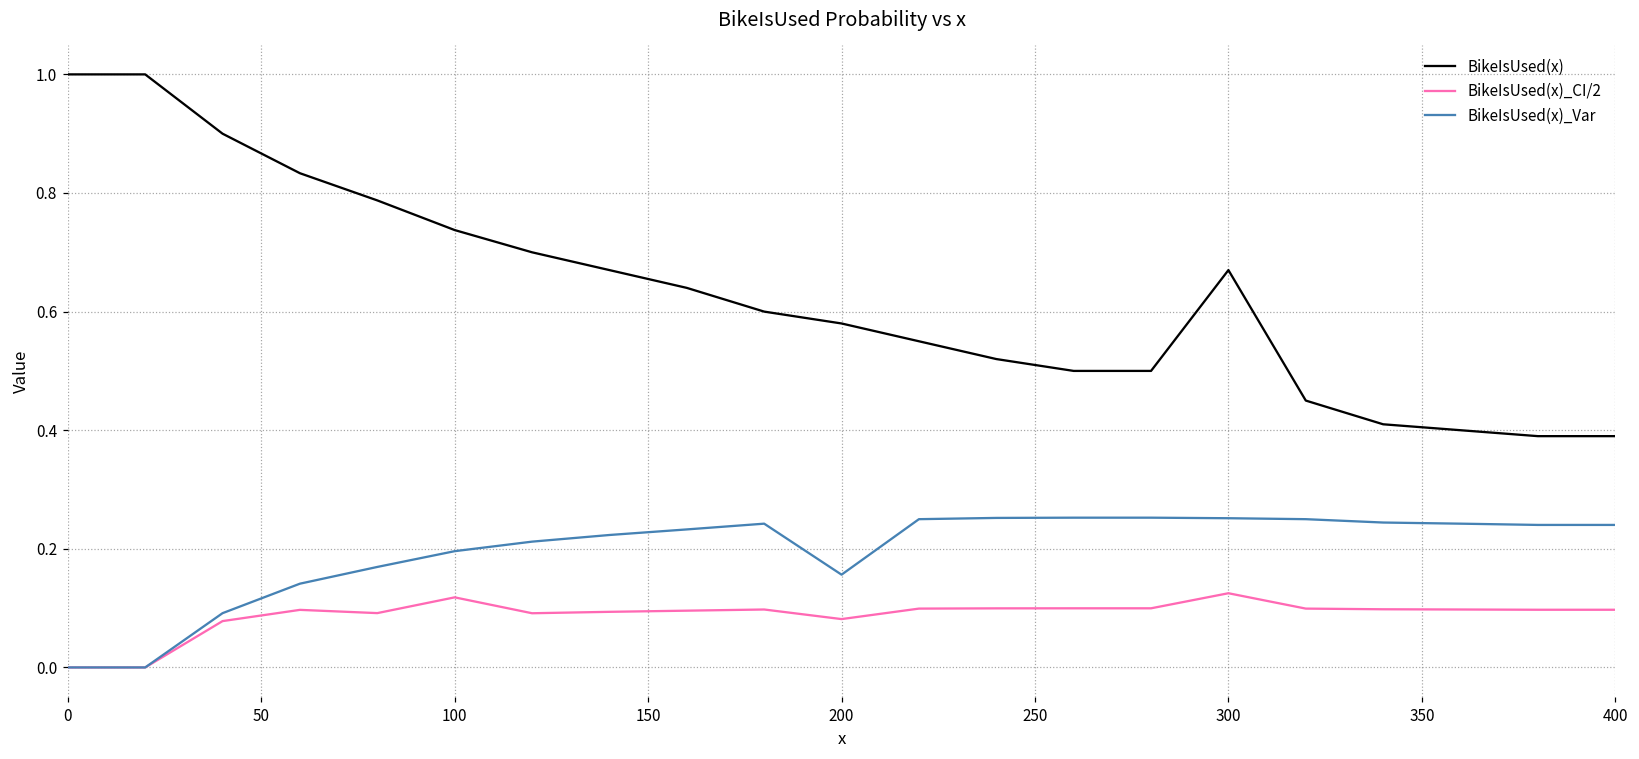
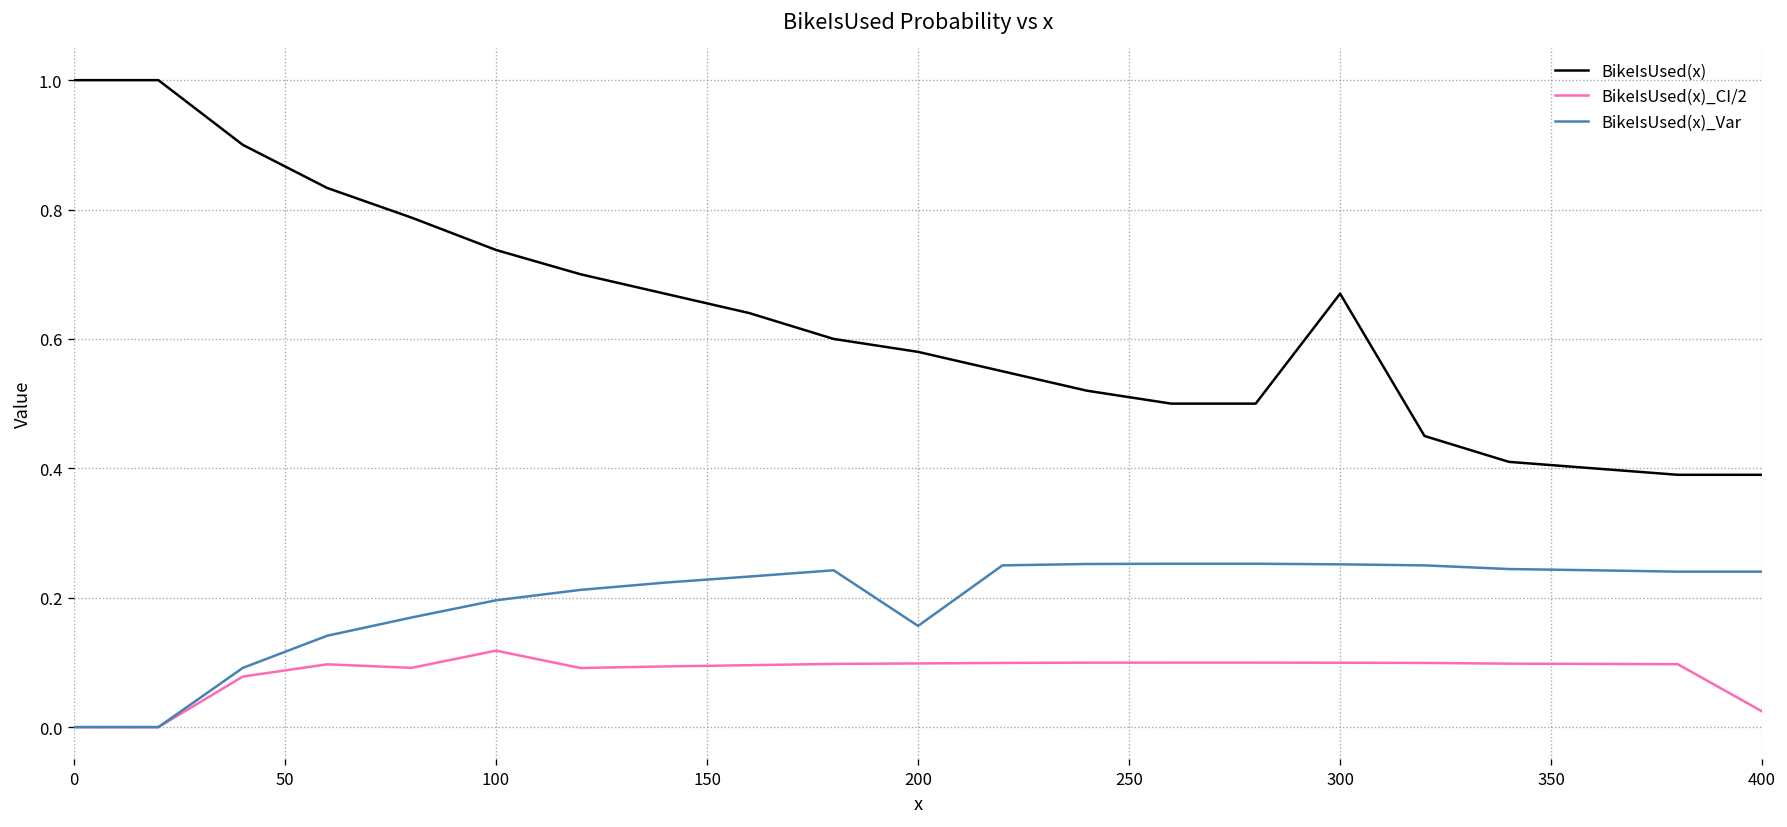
BikeIsUsed(x)_CI/2, 200: 0.08 -> 0.10
BikeIsUsed(x)_CI/2, 300: 0.13 -> 0.10
BikeIsUsed(x)_CI/2, 400: 0.10 -> 0.02
